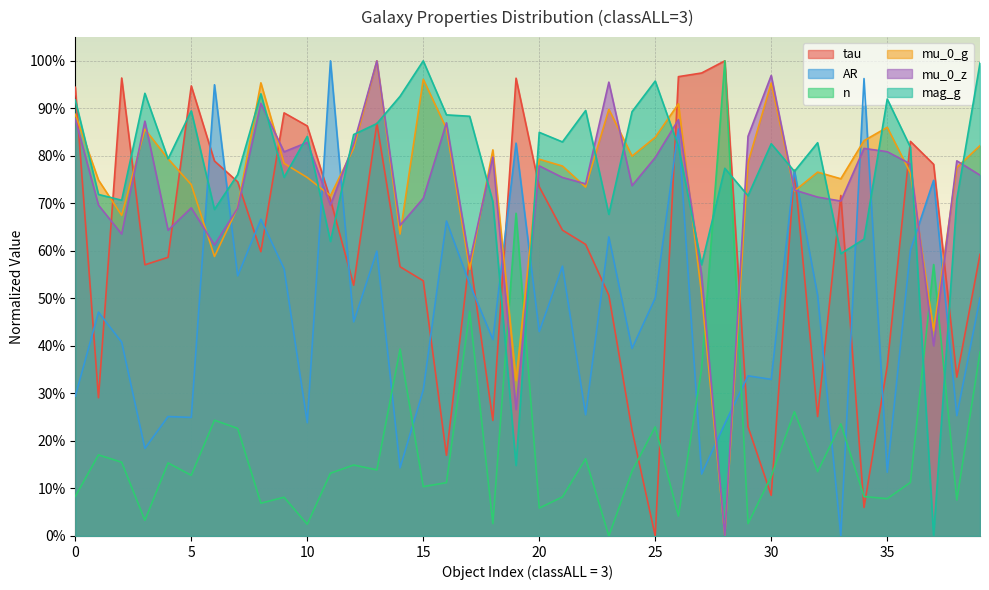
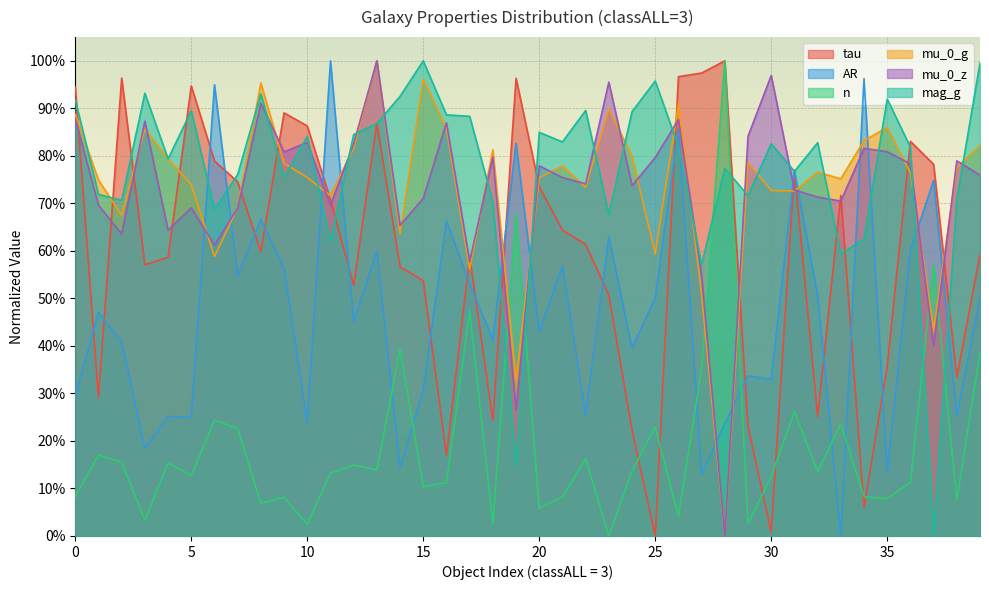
mu_0_g, 20: 79% -> 75%
mu_0_g, 25: 84% -> 59%
tau, 30: 9% -> 1%
mu_0_g, 30: 95% -> 73%
